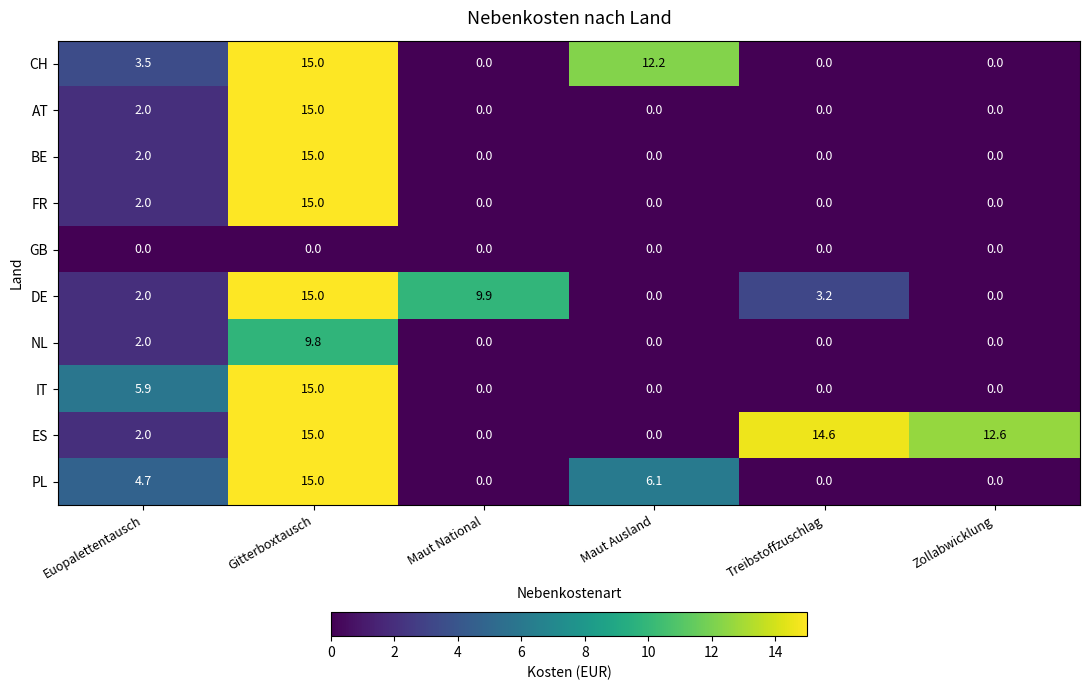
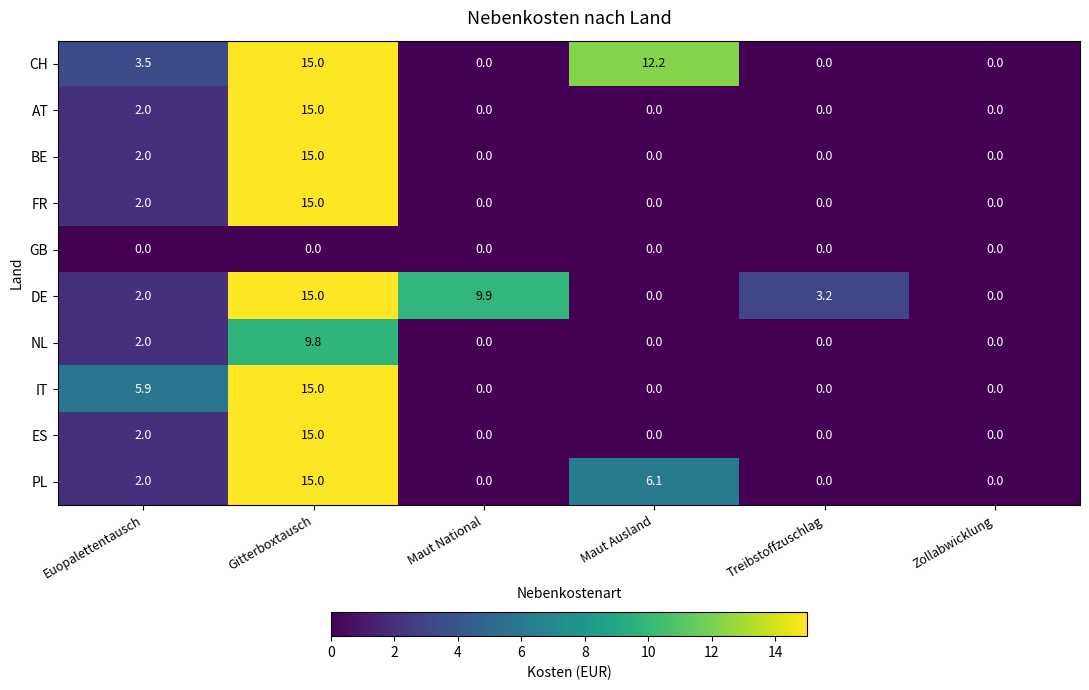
ES, Treibstoffzuschlag: 14.6 -> 0.0
ES, Zollabwicklung: 12.6 -> 0.0
PL, Euopalettentausch: 4.7 -> 2.0
